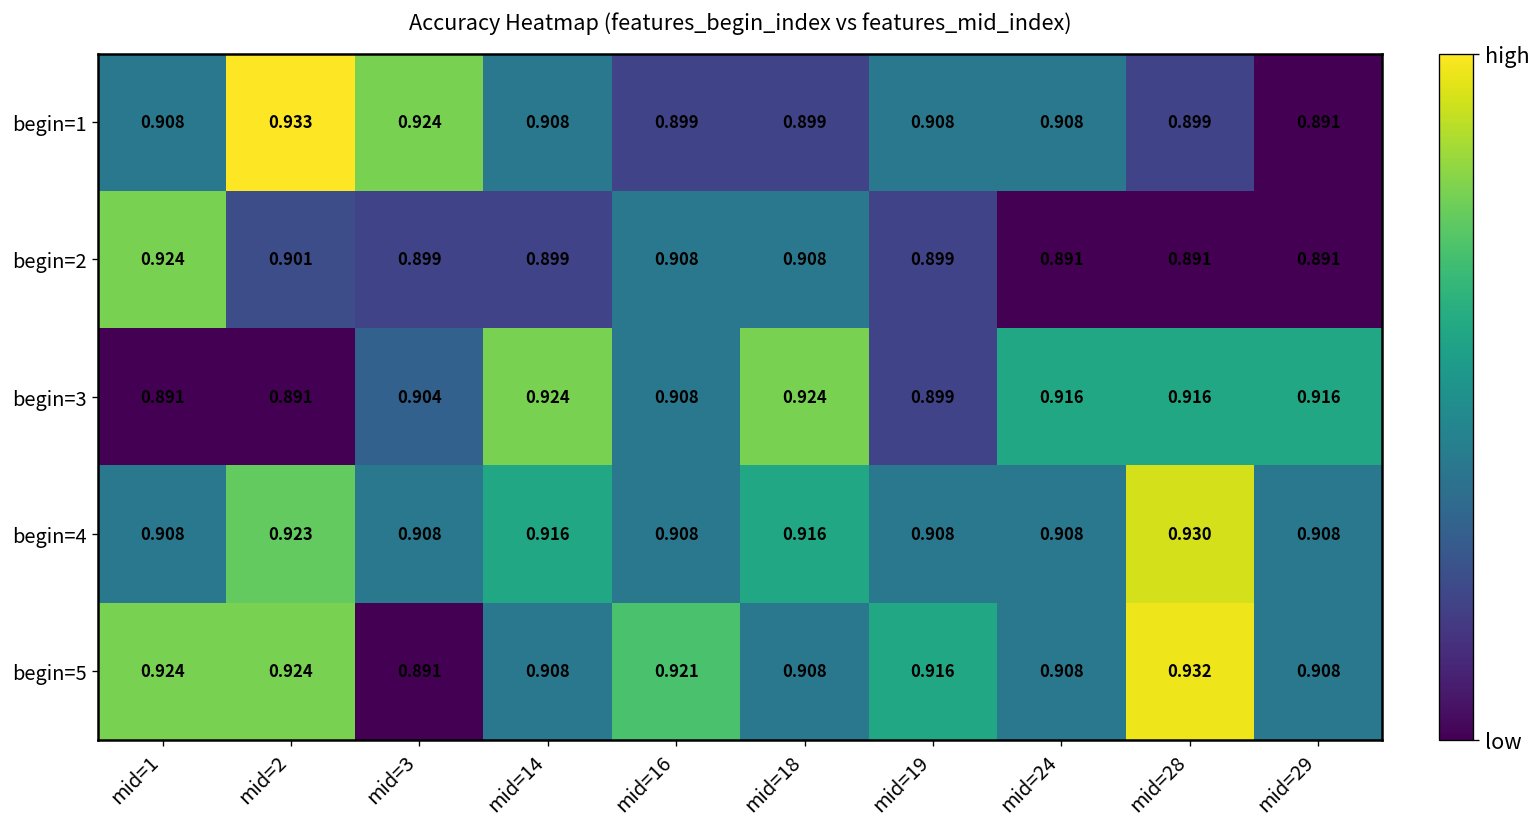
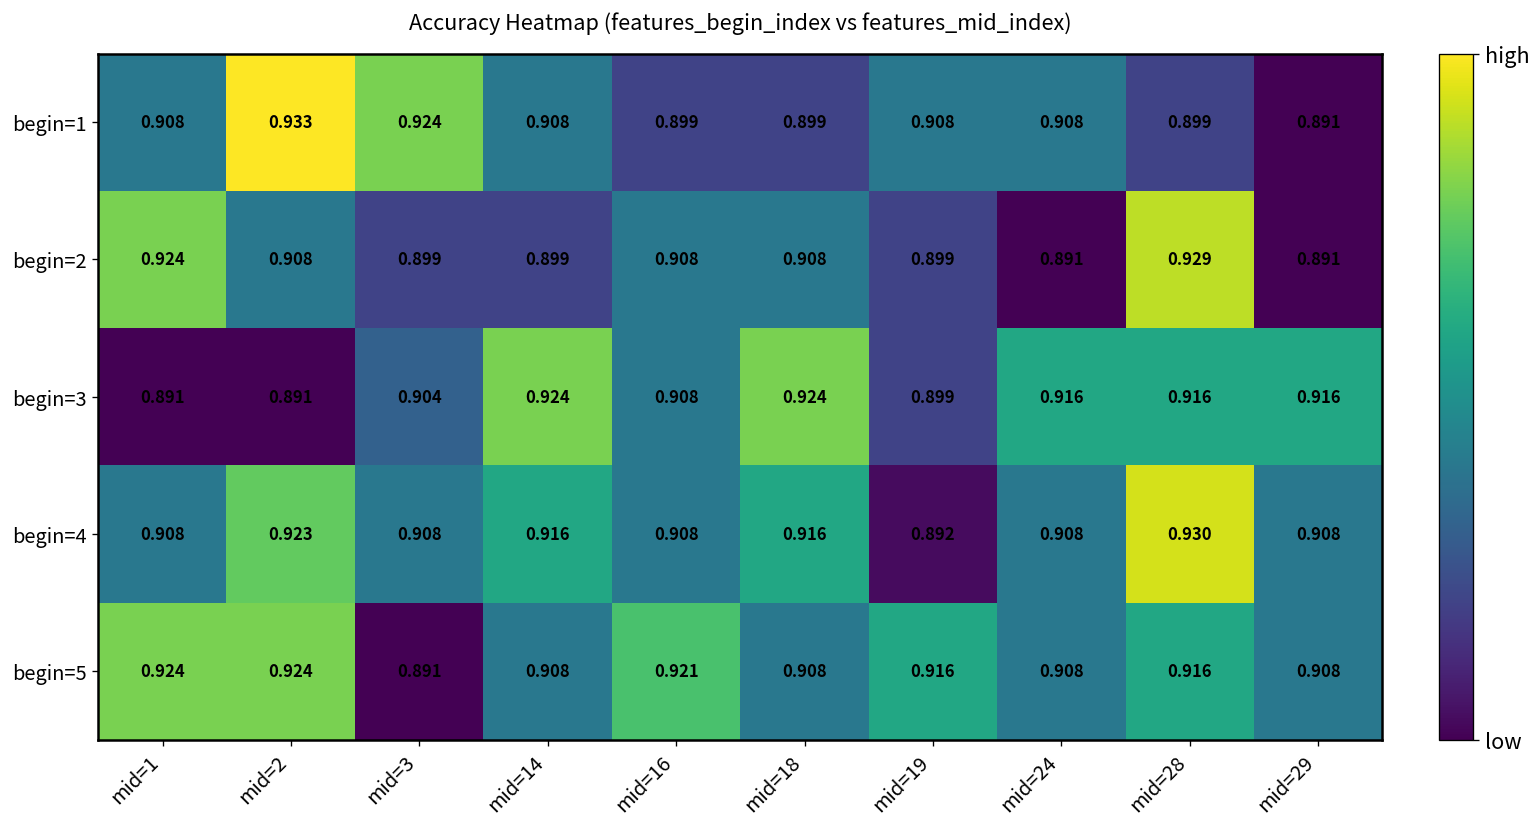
begin=2, mid=2: 0.901 -> 0.908
begin=2, mid=28: 0.891 -> 0.929
begin=4, mid=19: 0.908 -> 0.892
begin=5, mid=28: 0.932 -> 0.916
